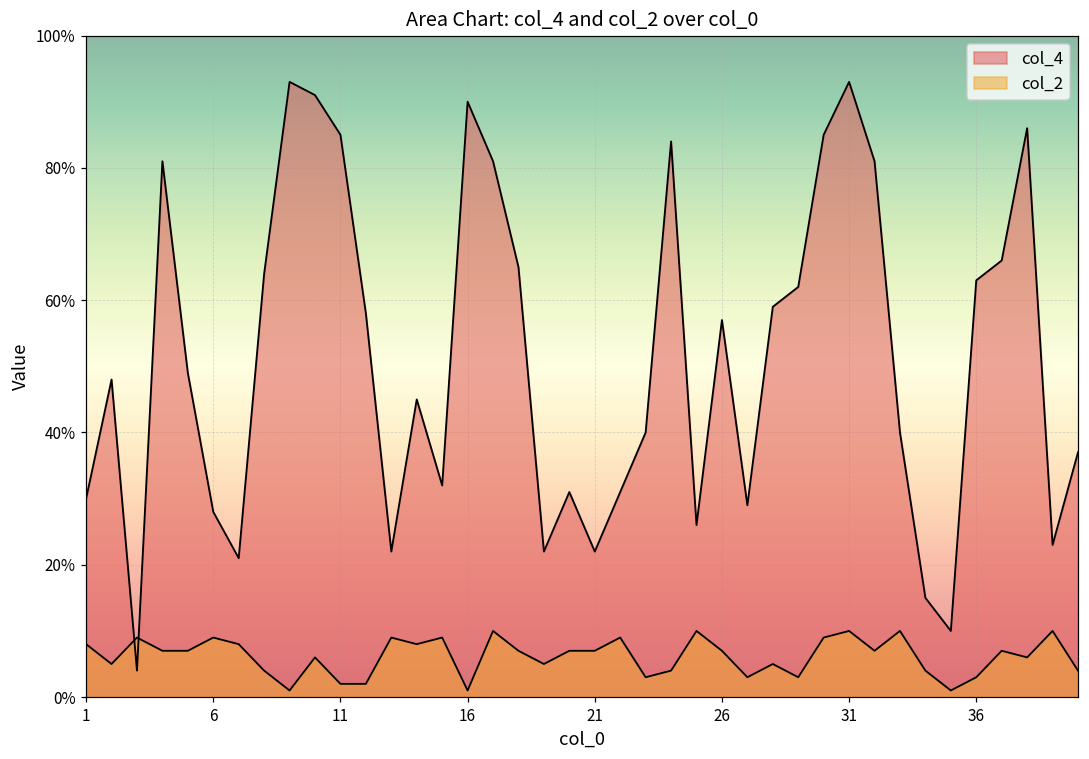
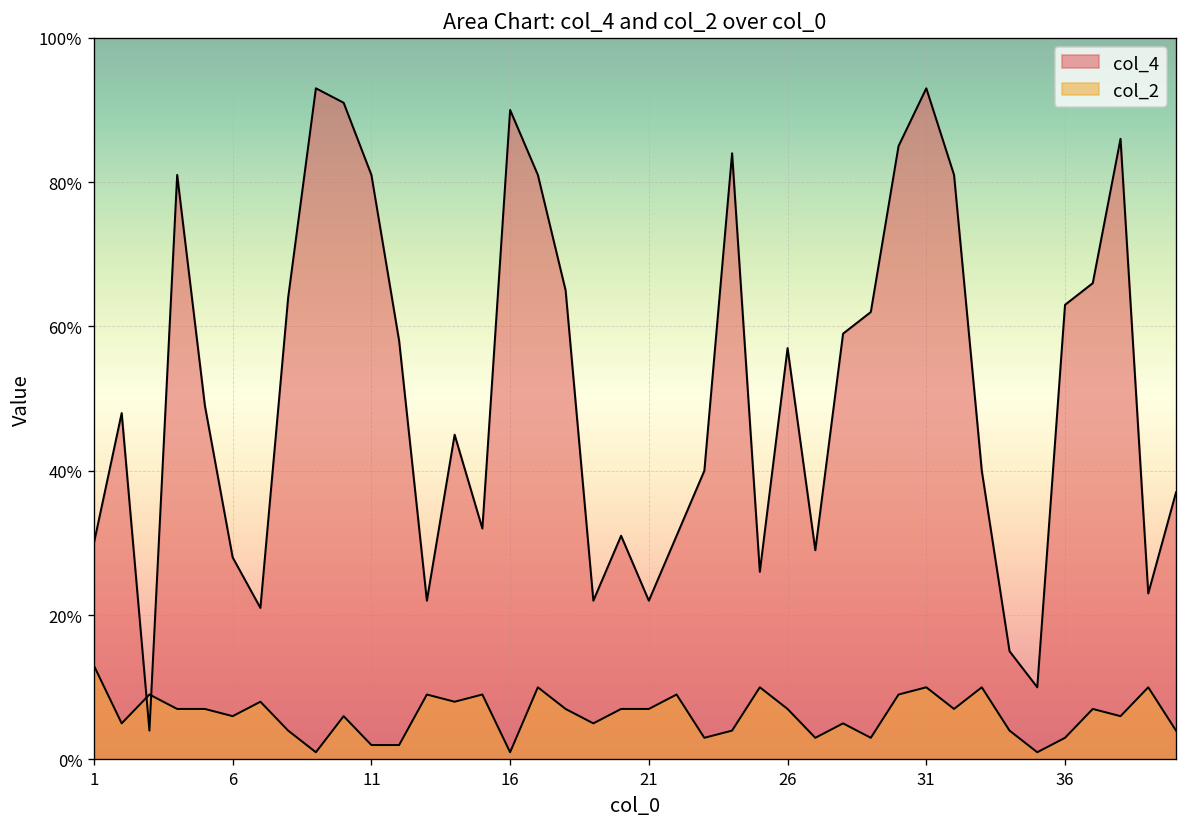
col_2, 1: 8% -> 13%
col_2, 6: 9% -> 6%
col_4, 11: 85% -> 81%
